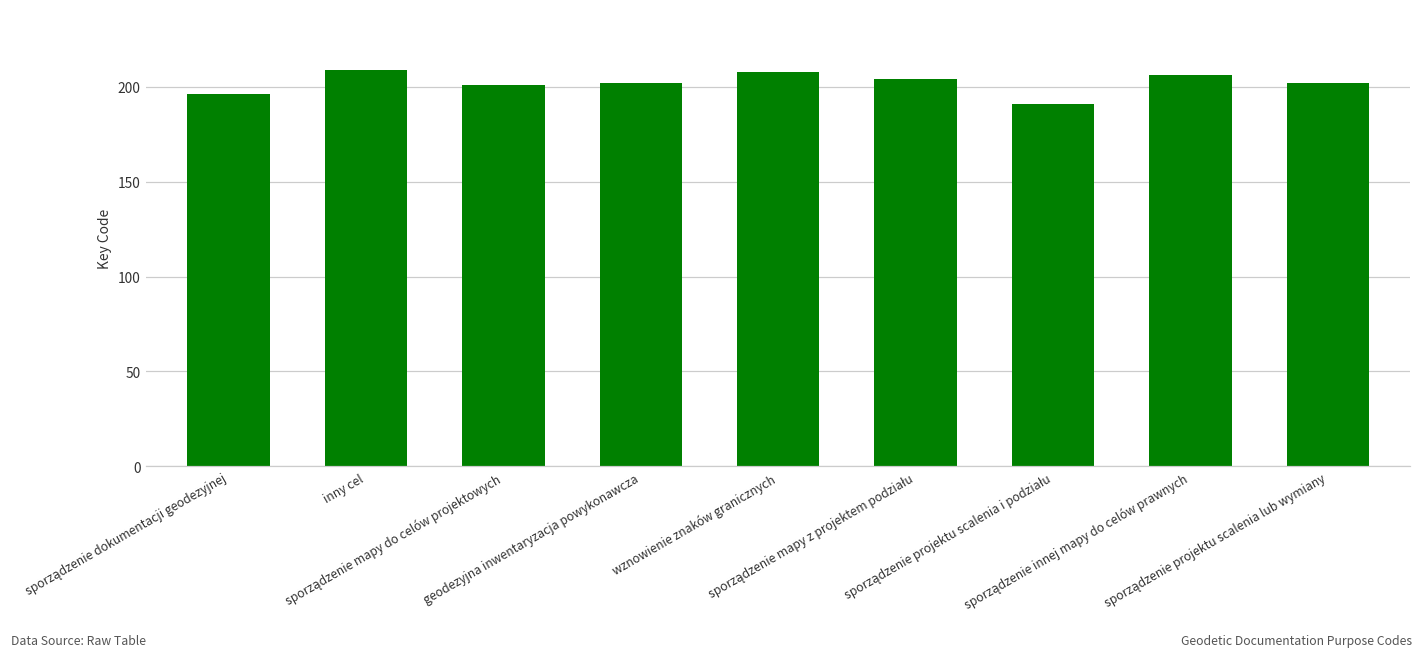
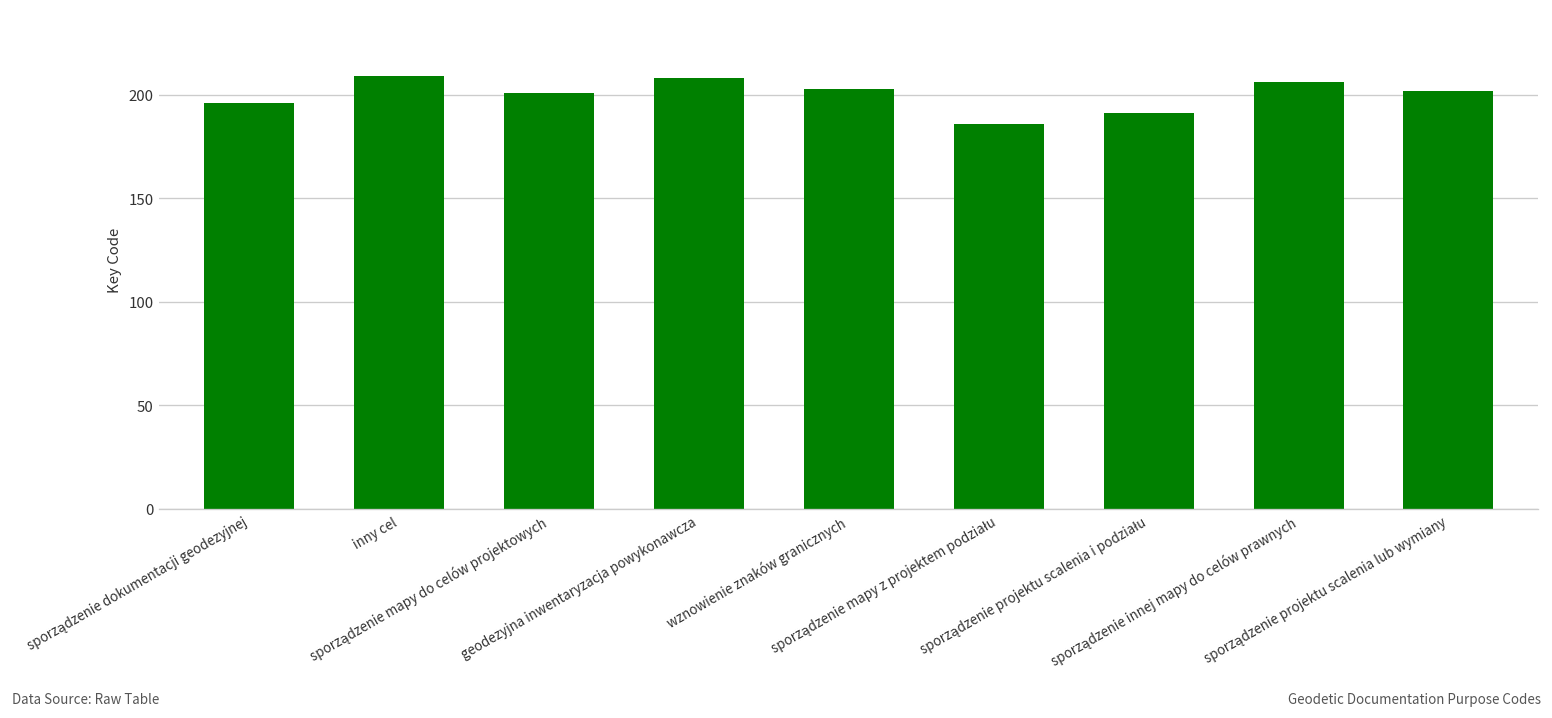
geodezyjna inwentaryzacja powykonawcza: 202 -> 208
wznowienie znaków granicznych: 208 -> 203
sporządzenie mapy z projektem podziału: 204 -> 186
